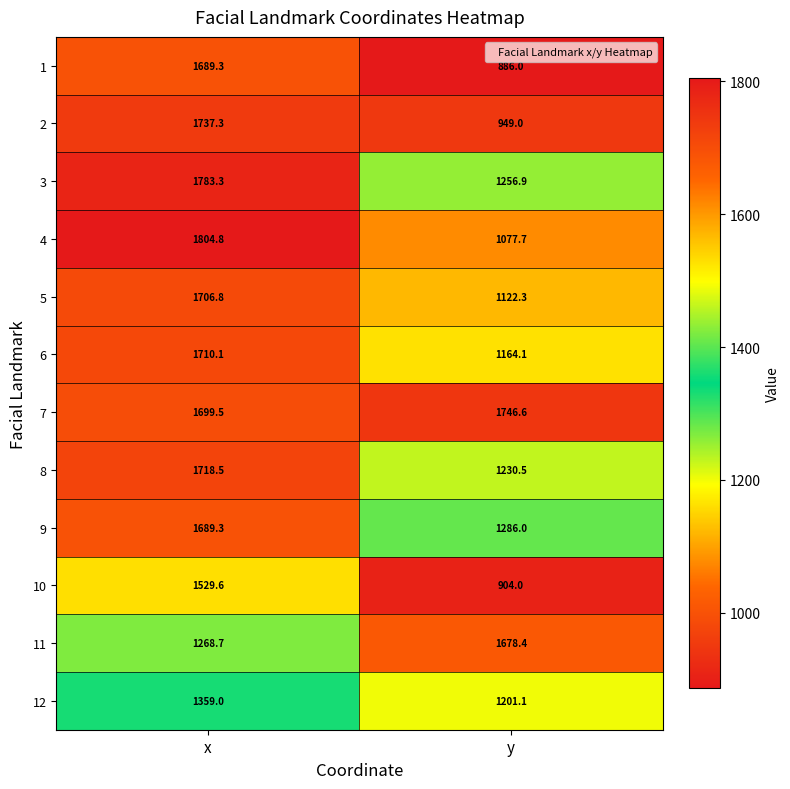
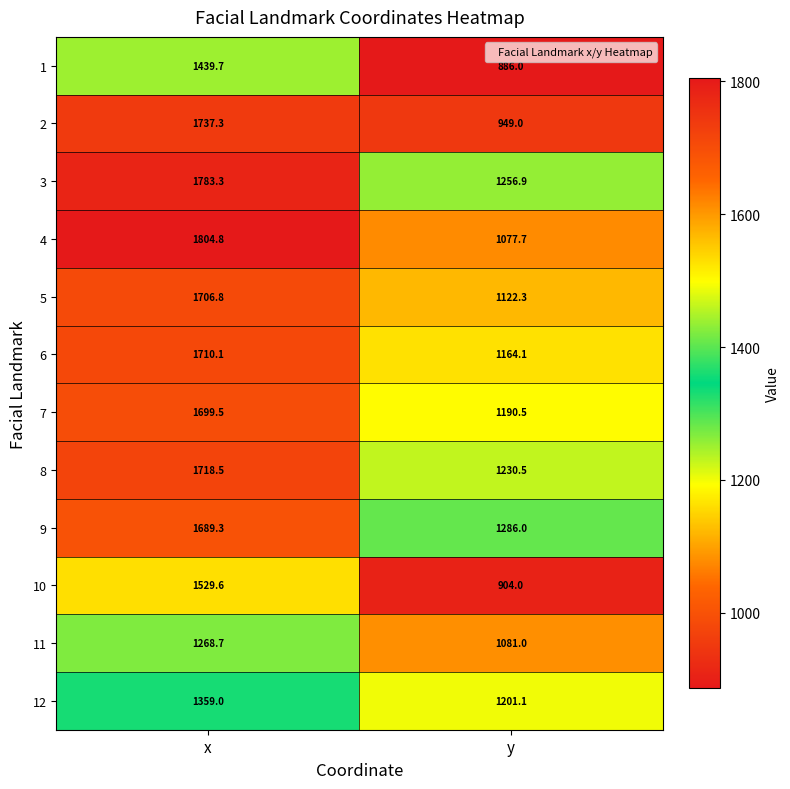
1, x: 1689.3 -> 1439.7
7, y: 1746.6 -> 1190.5
11, y: 1678.4 -> 1081.0
